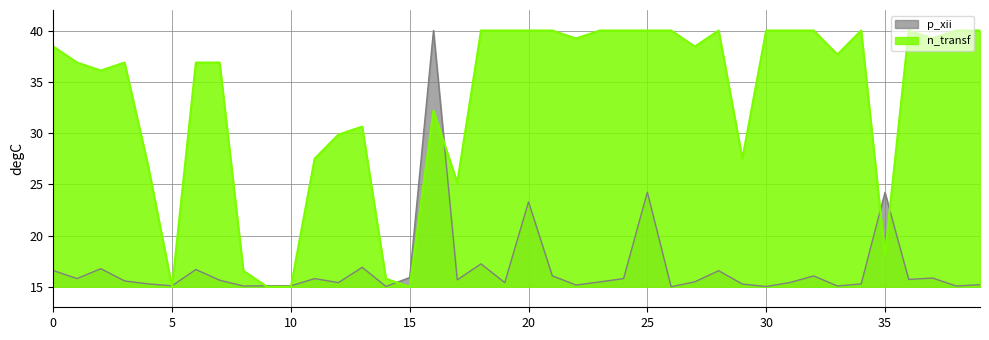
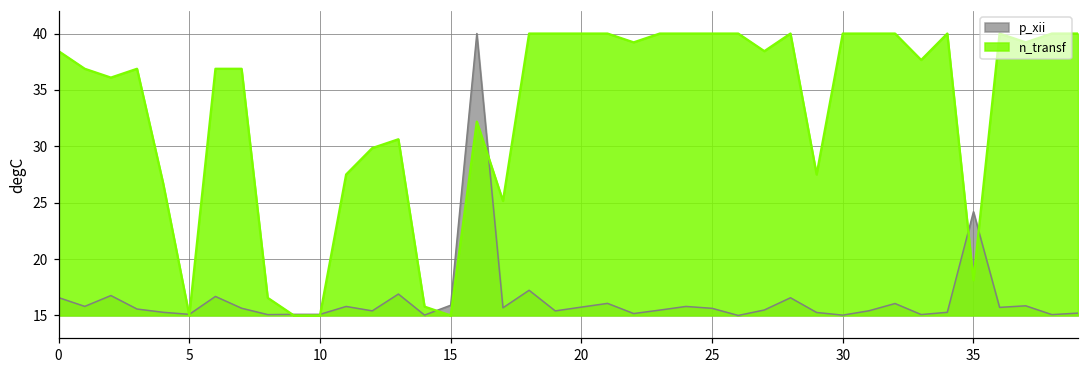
p_xii, 20: 23.3 -> 15.7
p_xii, 25: 24.2 -> 15.6
